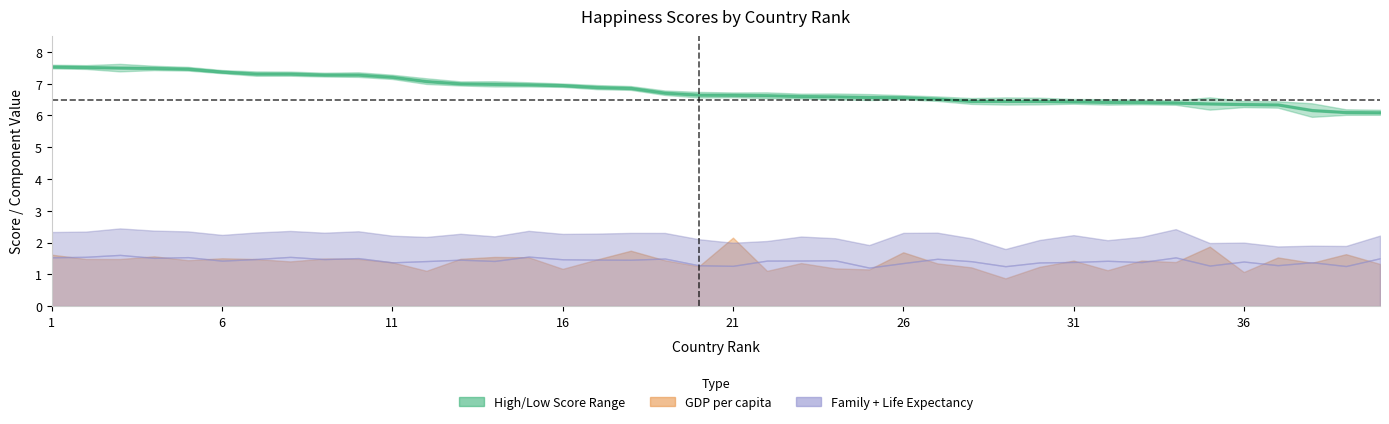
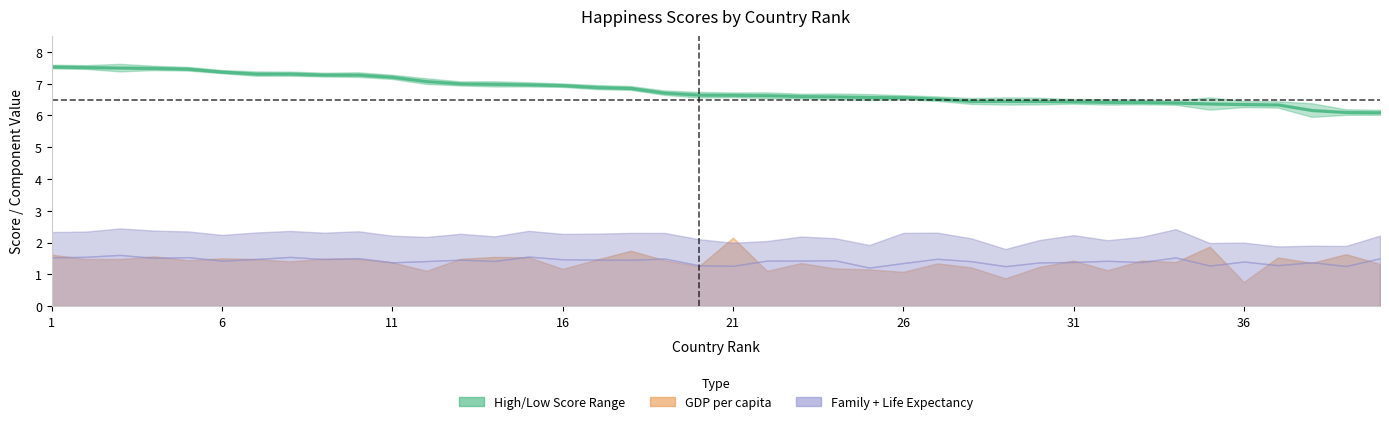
GDP per capita, 26: 1.7 -> 1.1
GDP per capita, 36: 1.1 -> 0.8
